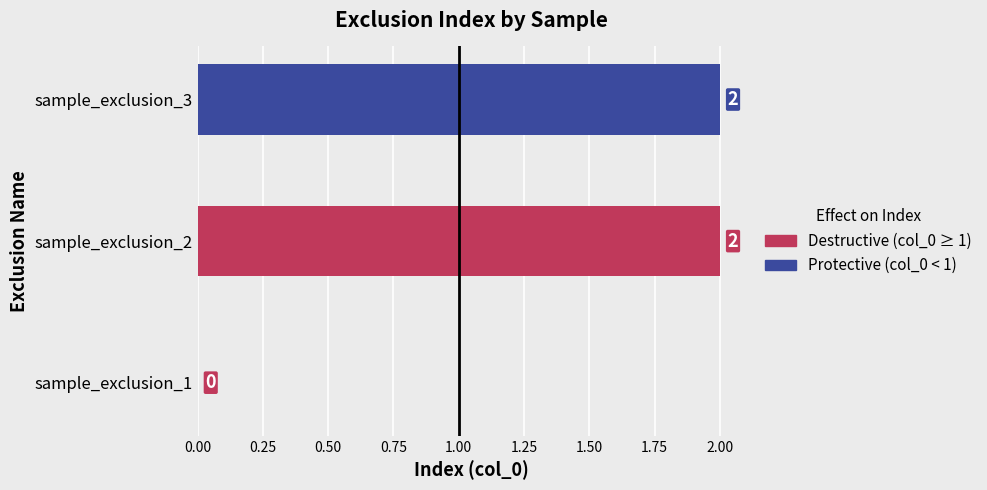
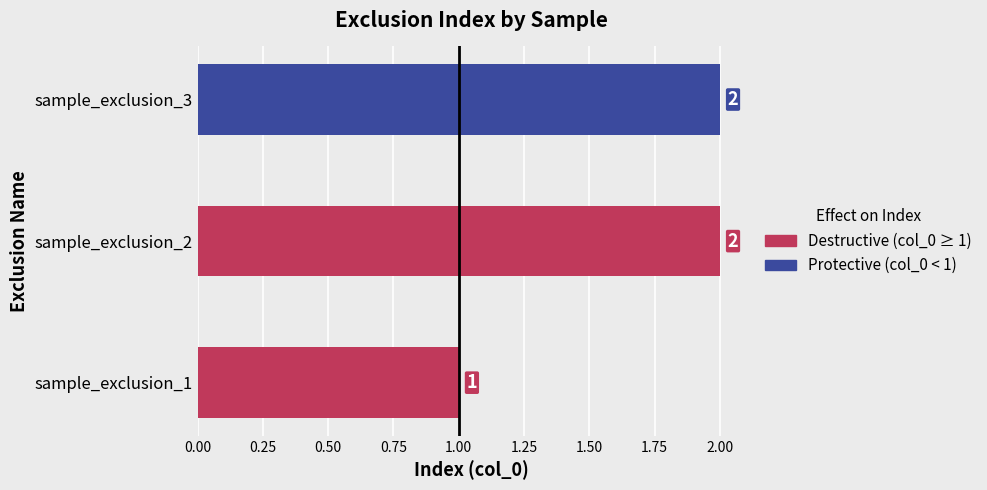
sample_exclusion_1: 0 -> 1
